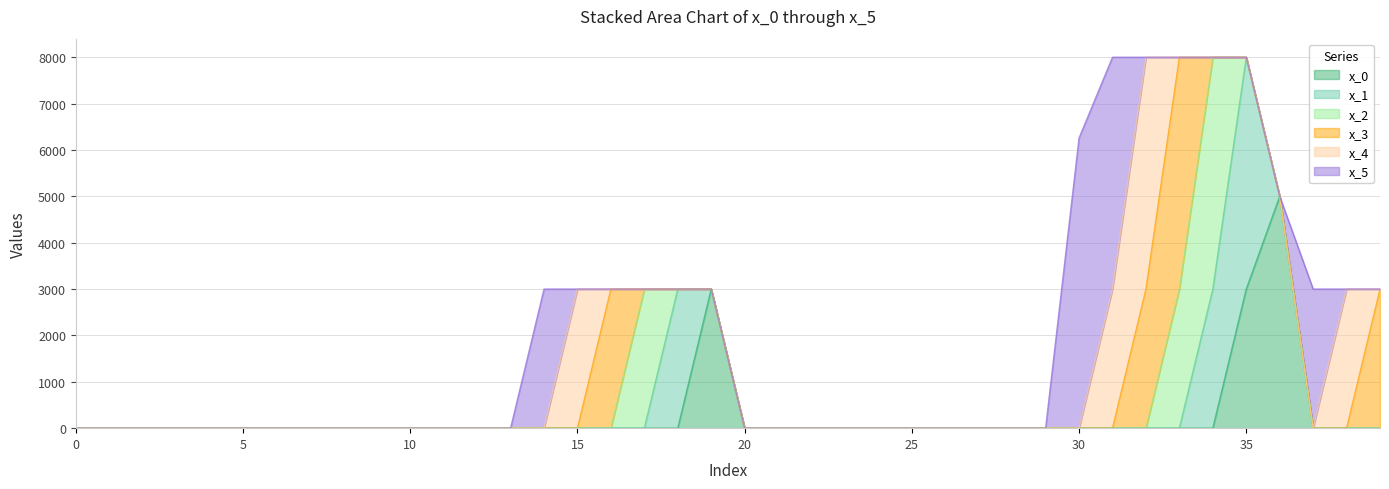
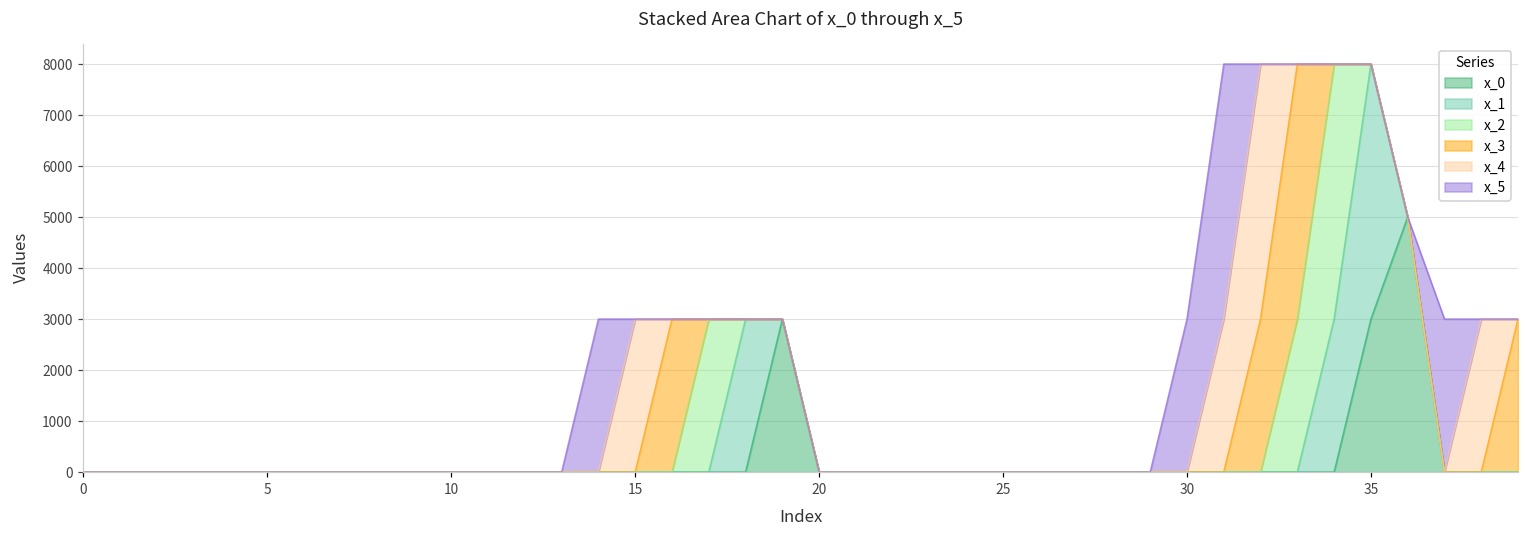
x_5, 30: 6300 -> 3000
